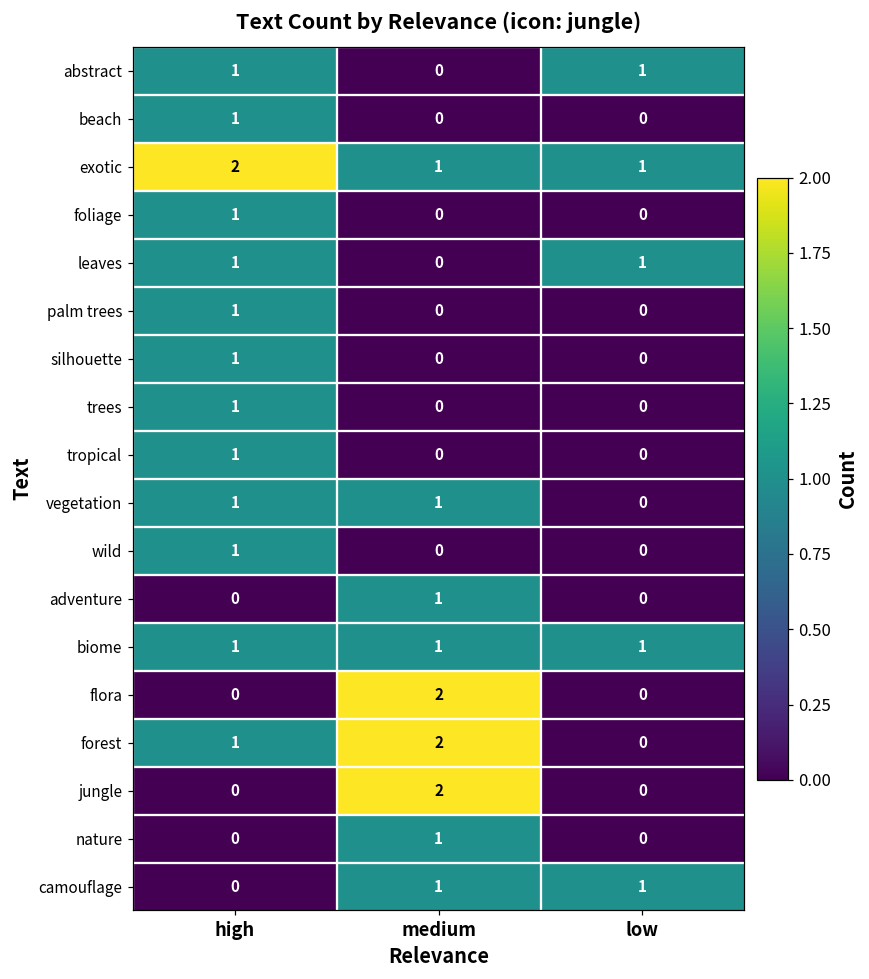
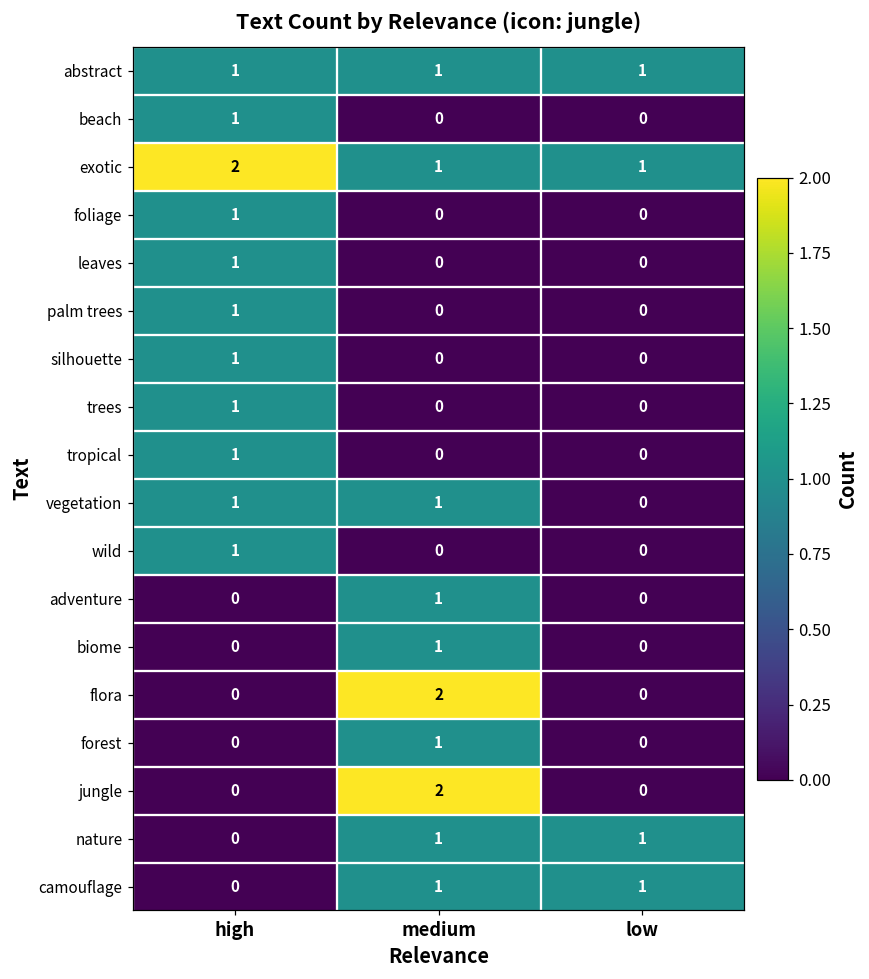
abstract, medium: 0 -> 1
leaves, low: 1 -> 0
biome, high: 1 -> 0
biome, low: 1 -> 0
forest, high: 1 -> 0
forest, medium: 2 -> 1
nature, low: 0 -> 1
